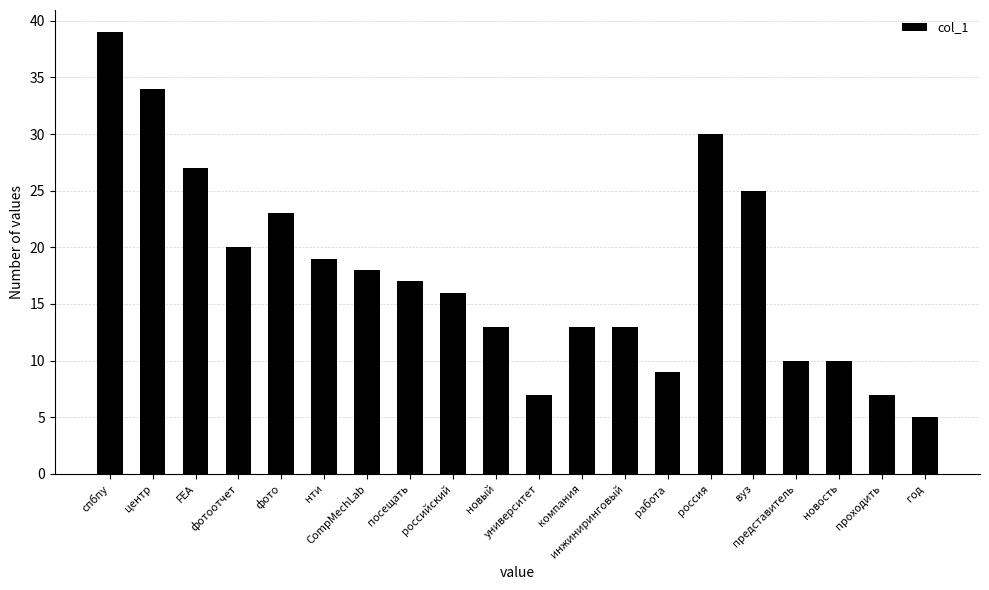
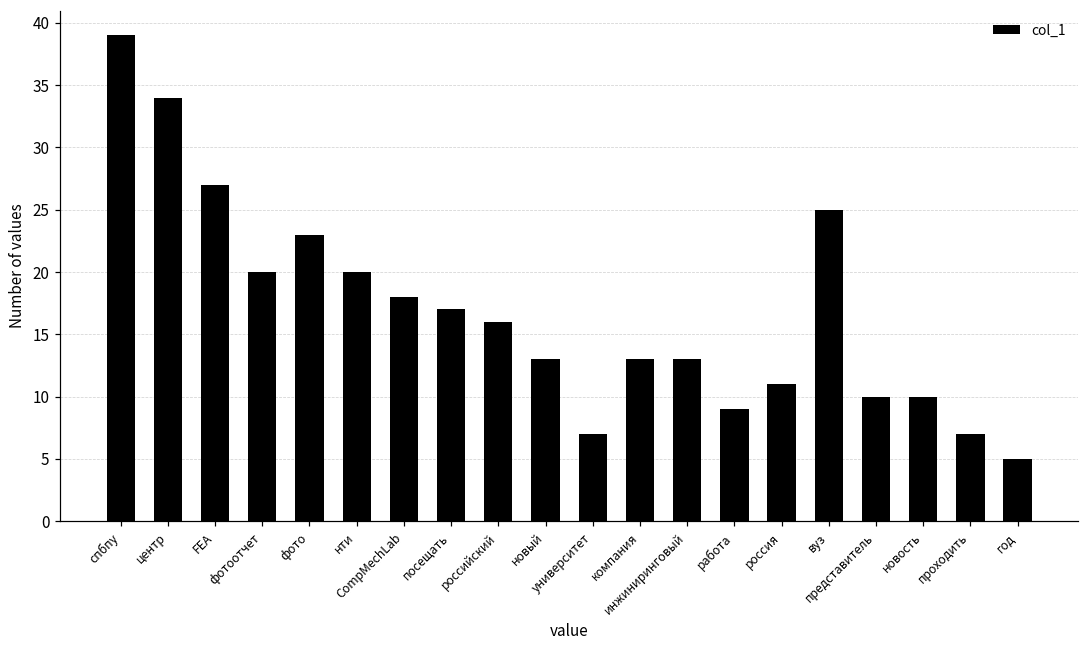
нти: 19 -> 20
россия: 30 -> 11
